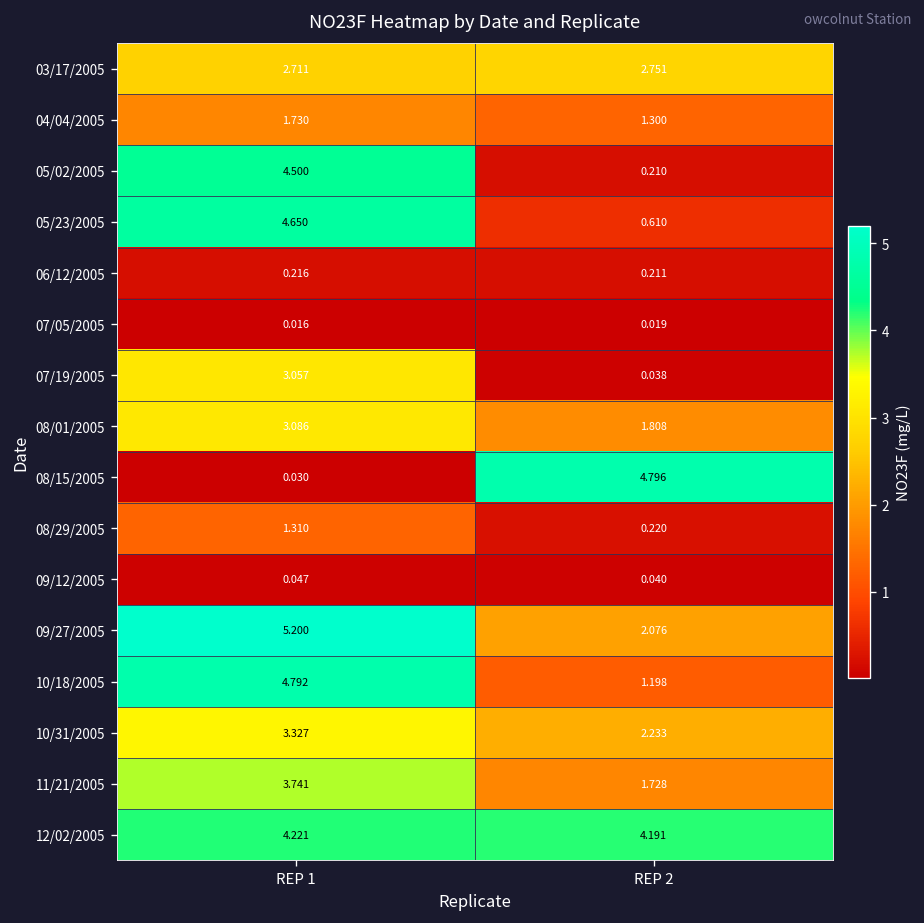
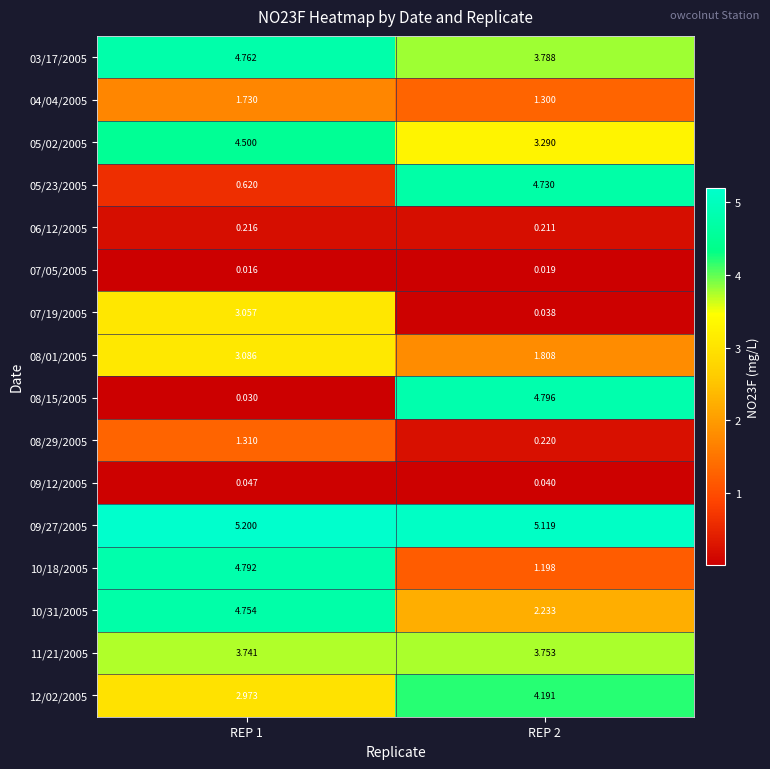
03/17/2005, REP 1: 2.711 -> 4.762
03/17/2005, REP 2: 2.751 -> 3.788
05/02/2005, REP 2: 0.210 -> 3.290
05/23/2005, REP 1: 4.650 -> 0.620
05/23/2005, REP 2: 0.610 -> 4.730
09/27/2005, REP 2: 2.076 -> 5.119
10/31/2005, REP 1: 3.327 -> 4.754
11/21/2005, REP 2: 1.728 -> 3.753
12/02/2005, REP 1: 4.221 -> 2.973
